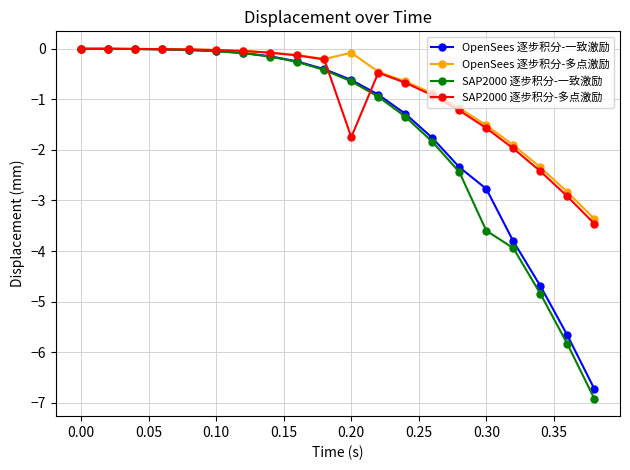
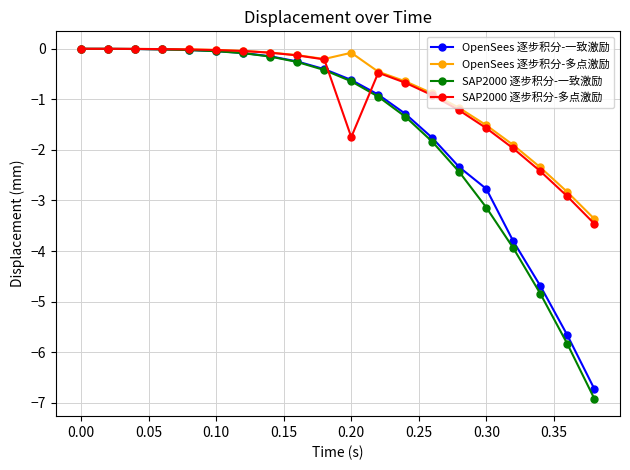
SAP2000 逐步积分-一致激励, 0.30: -3.6 -> -3.1
